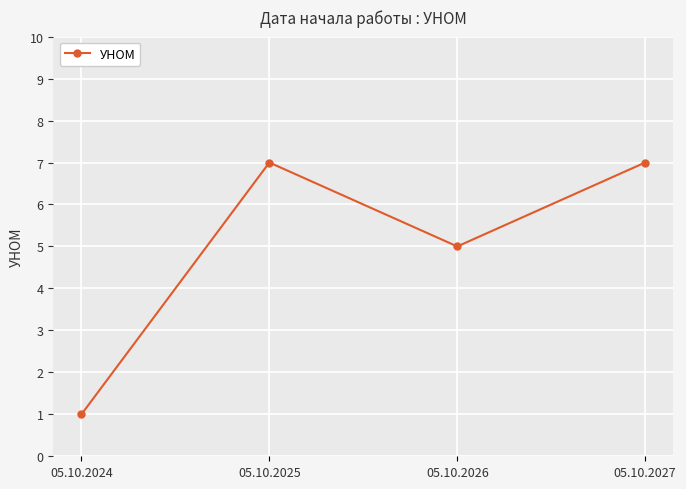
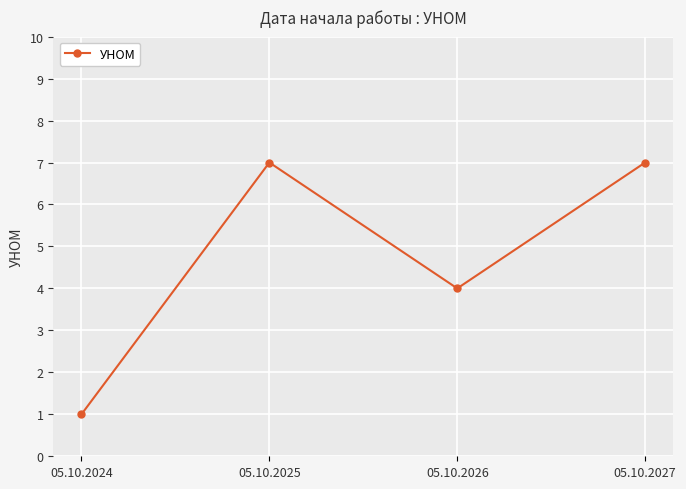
05.10.2026: 5 -> 4
